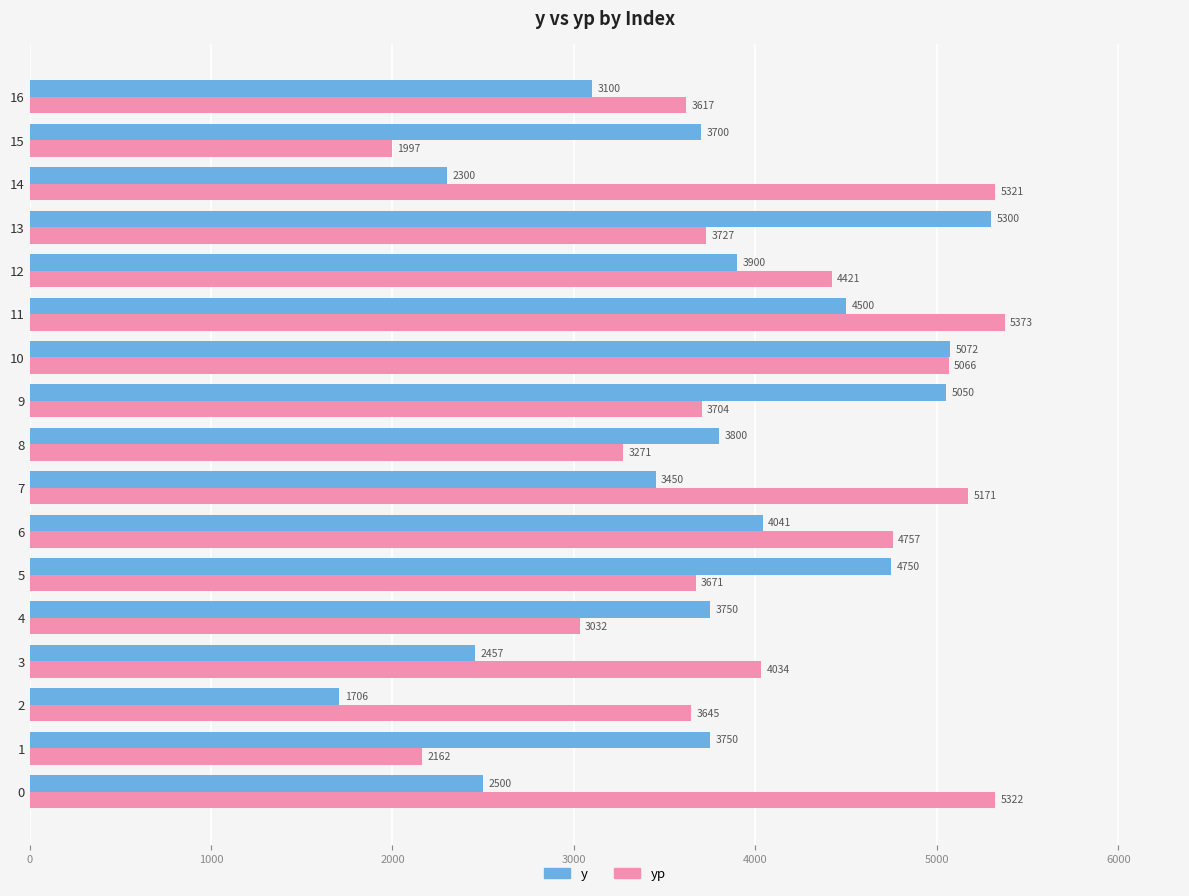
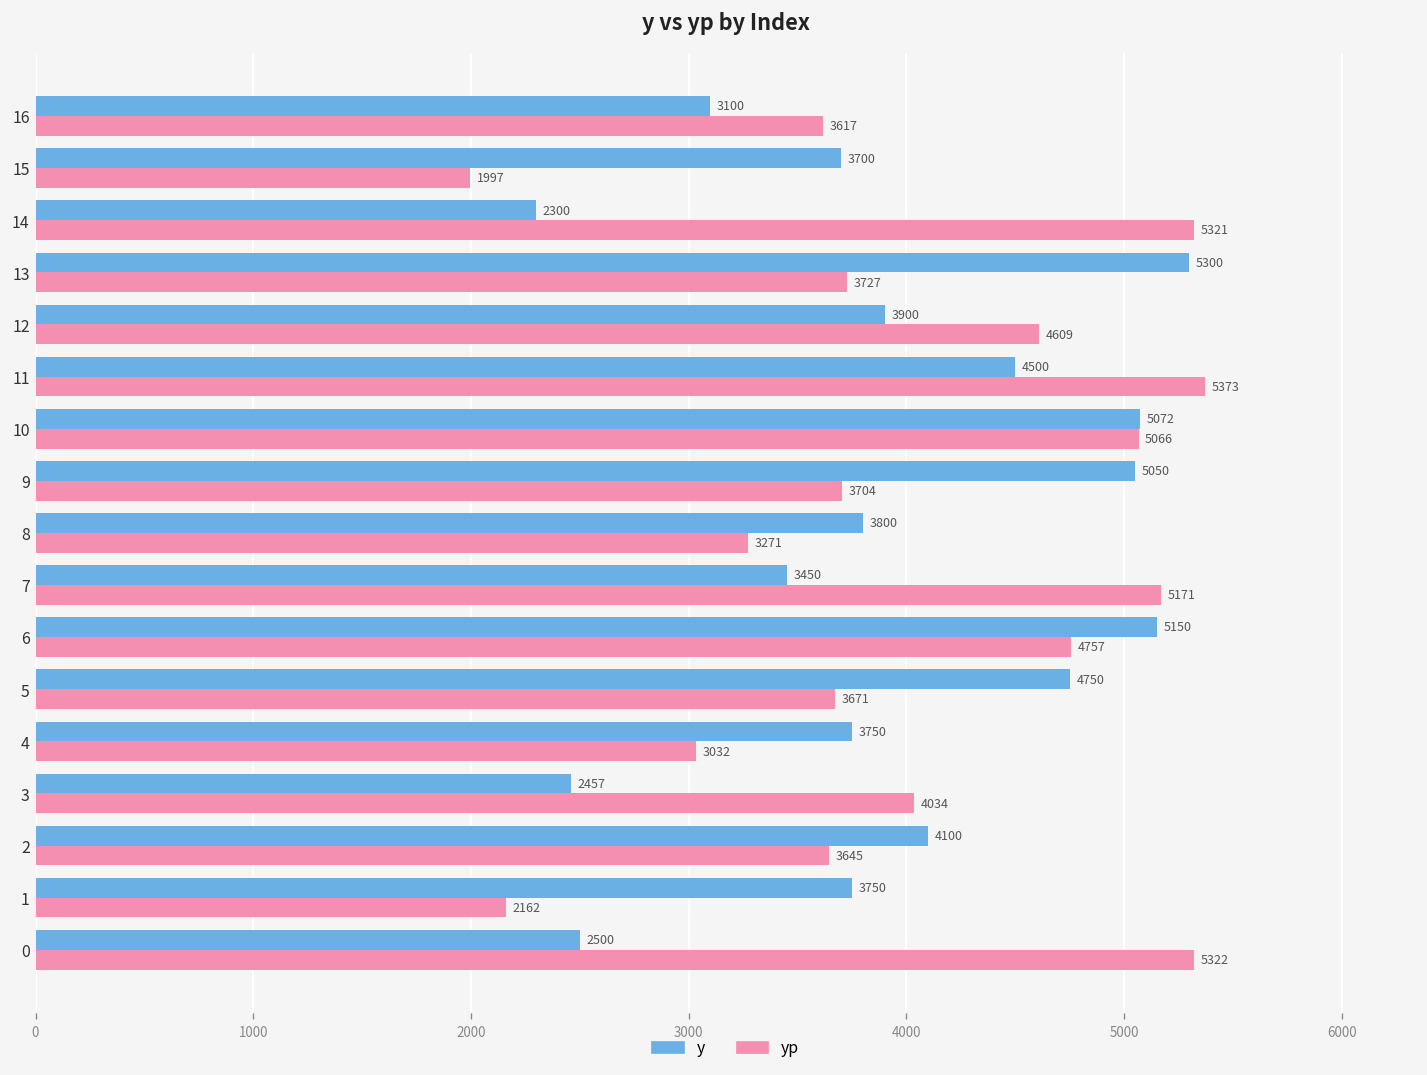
yp, 12: 4421 -> 4609
y, 6: 4041 -> 5150
y, 2: 1706 -> 4100
